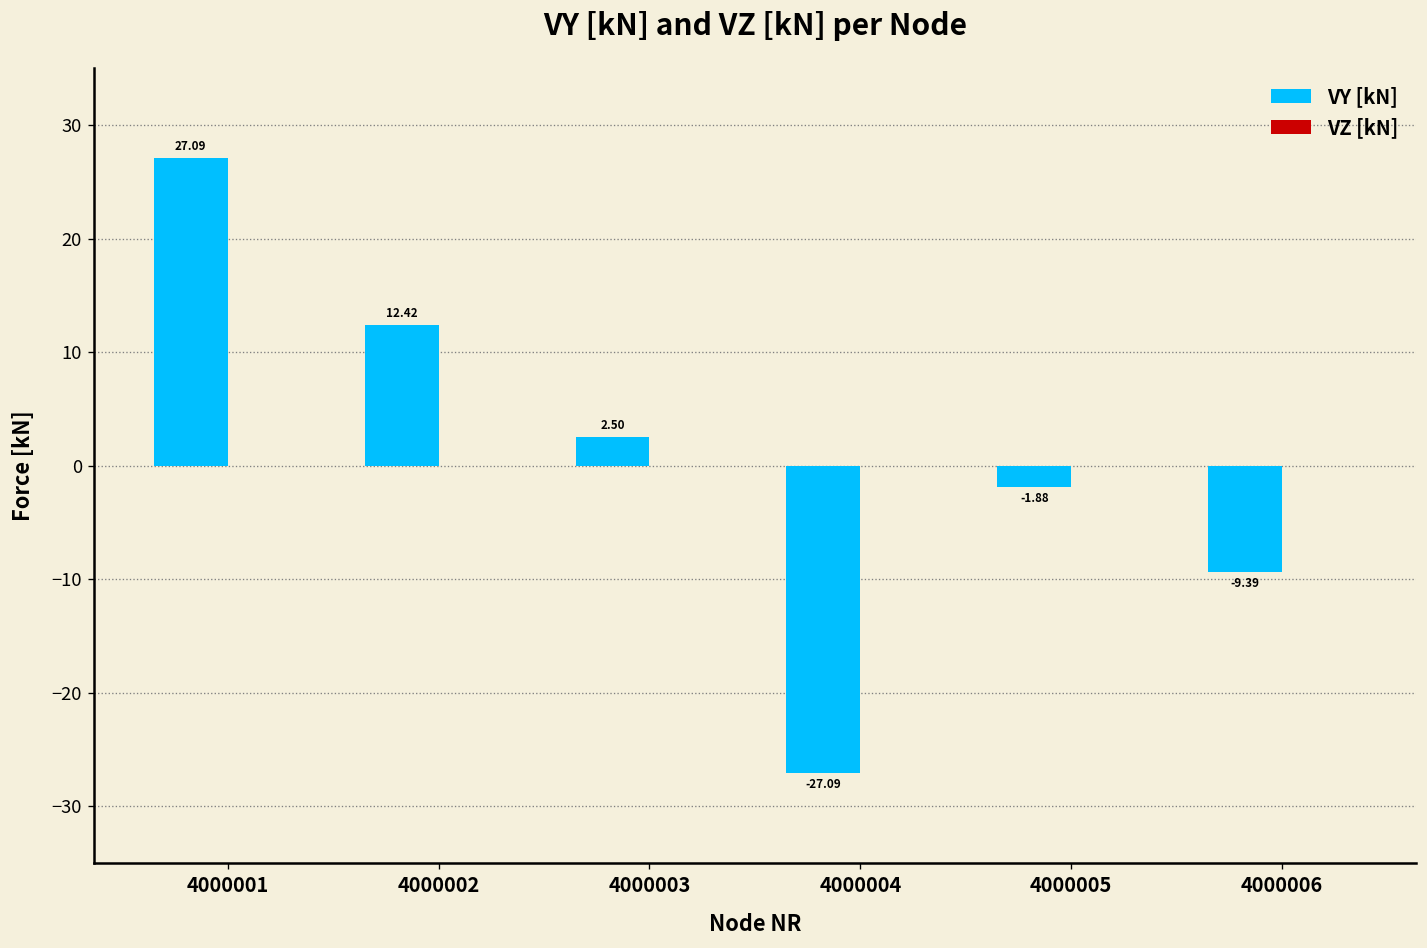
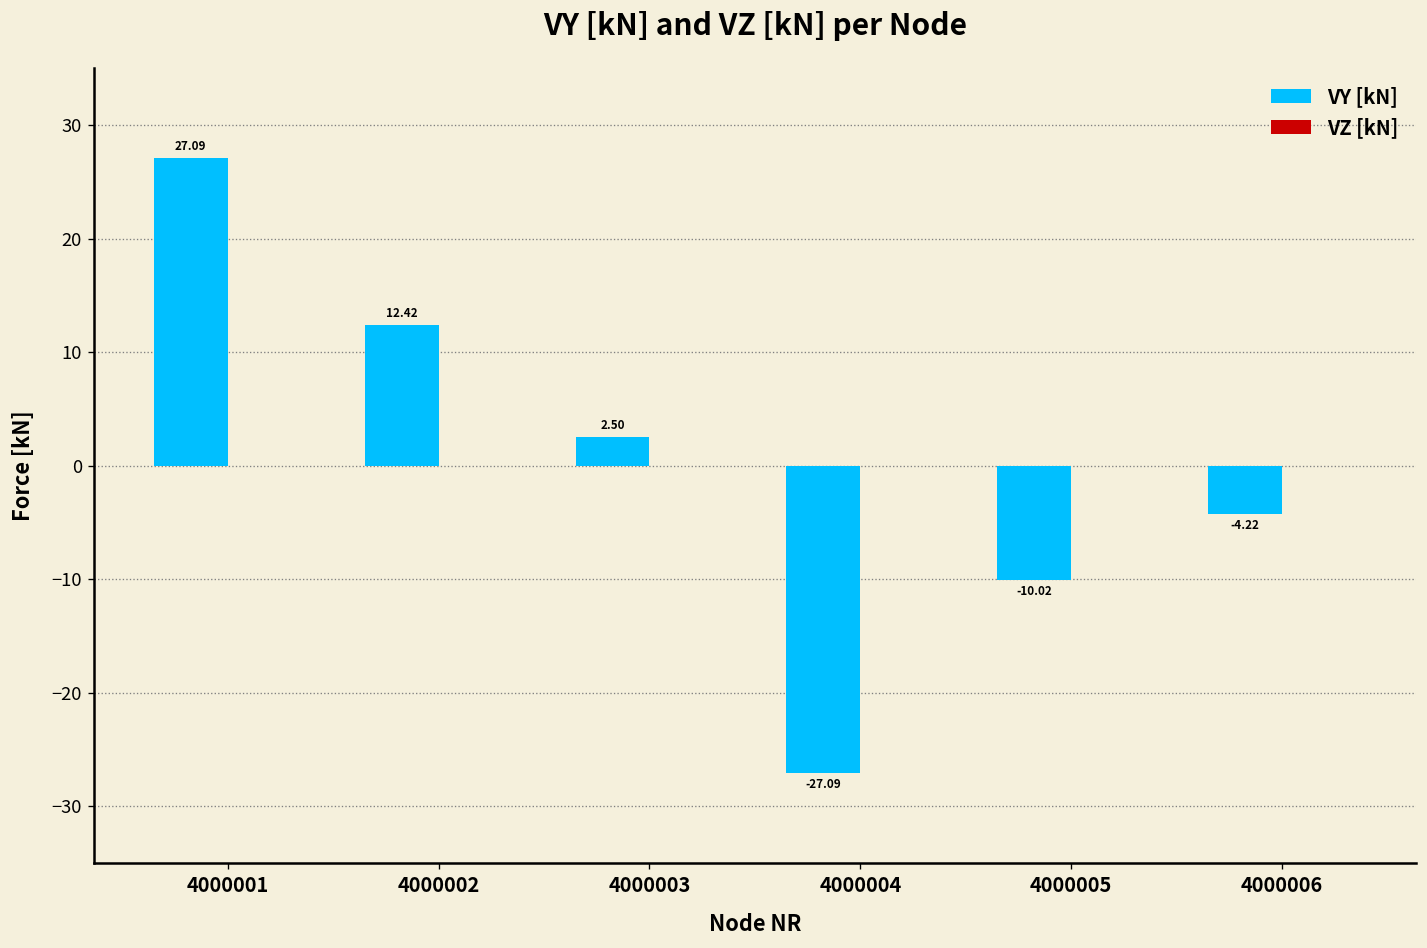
VY [kN], 4000005: -1.88 -> -10.02
VY [kN], 4000006: -9.39 -> -4.22
